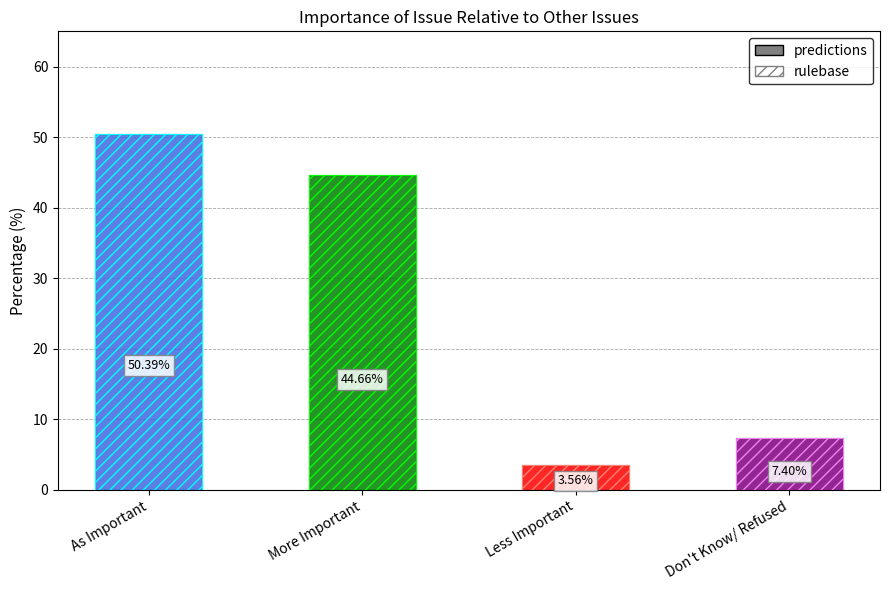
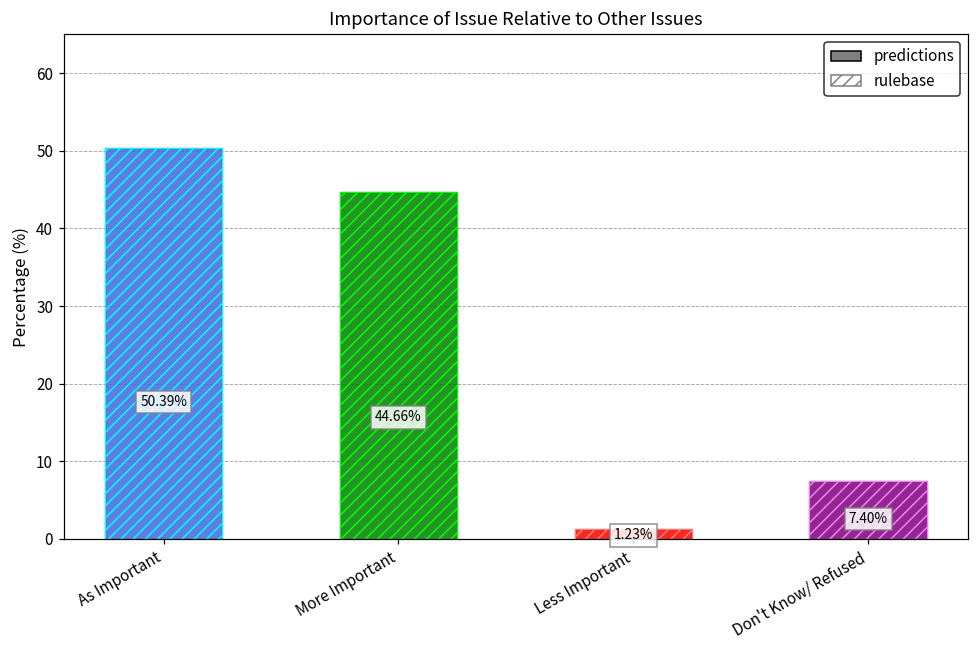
Less Important: 3.56% -> 1.23%
